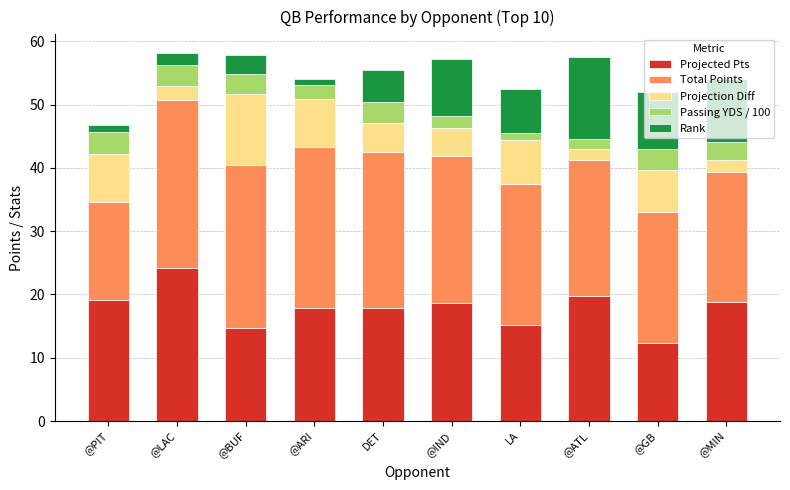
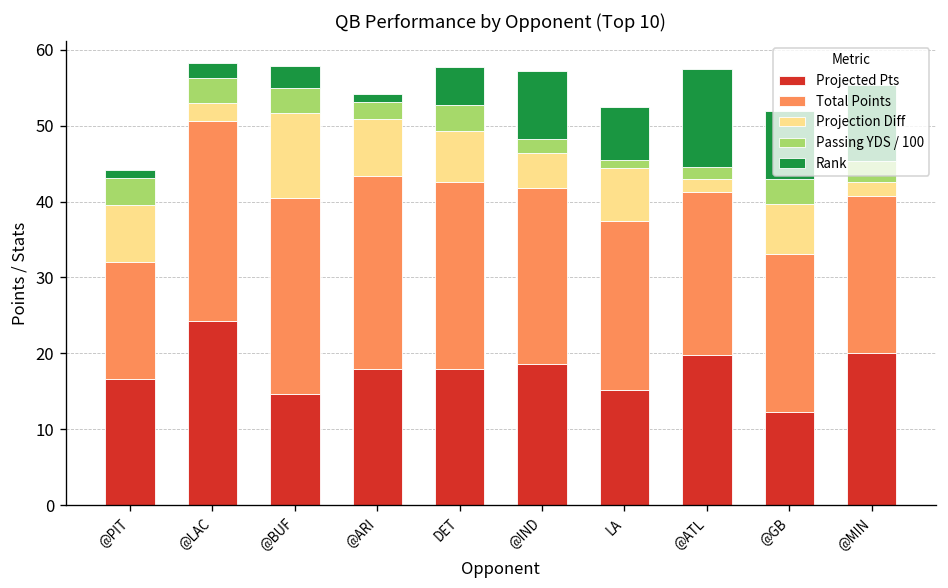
Projected Pts, @PIT: 19 -> 17
Projection Diff, DET: 5 -> 7
Projected Pts, @MIN: 19 -> 20
